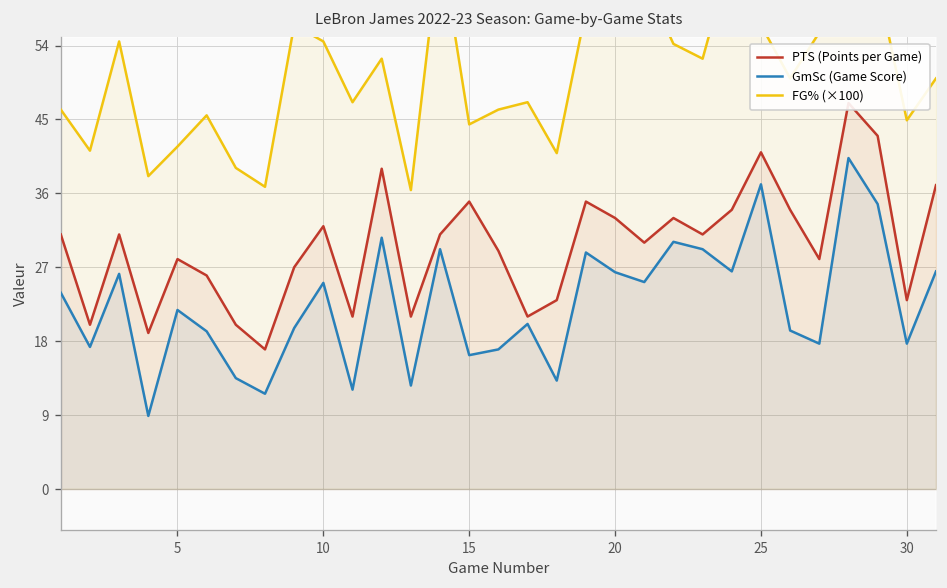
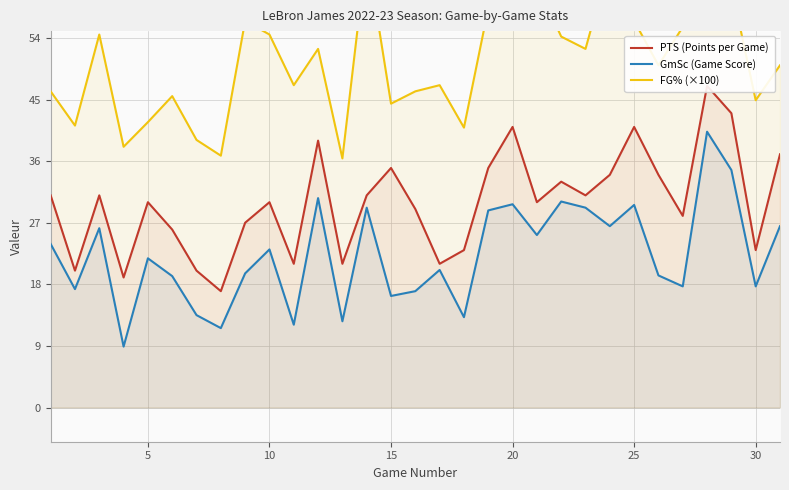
PTS (Points per Game), 5: 28 -> 30
PTS (Points per Game), 10: 32 -> 30
GmSc (Game Score), 10: 25 -> 23
PTS (Points per Game), 20: 33 -> 41
GmSc (Game Score), 20: 26 -> 30
GmSc (Game Score), 25: 37 -> 30
